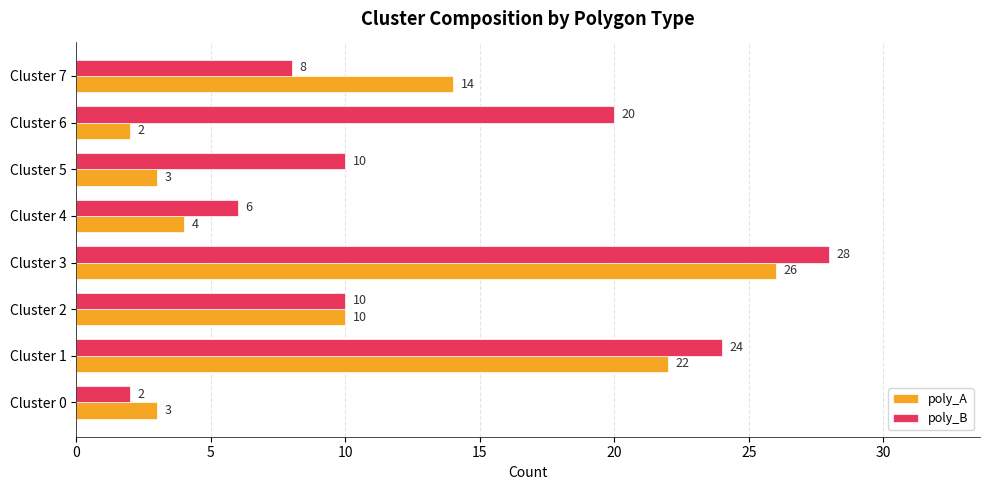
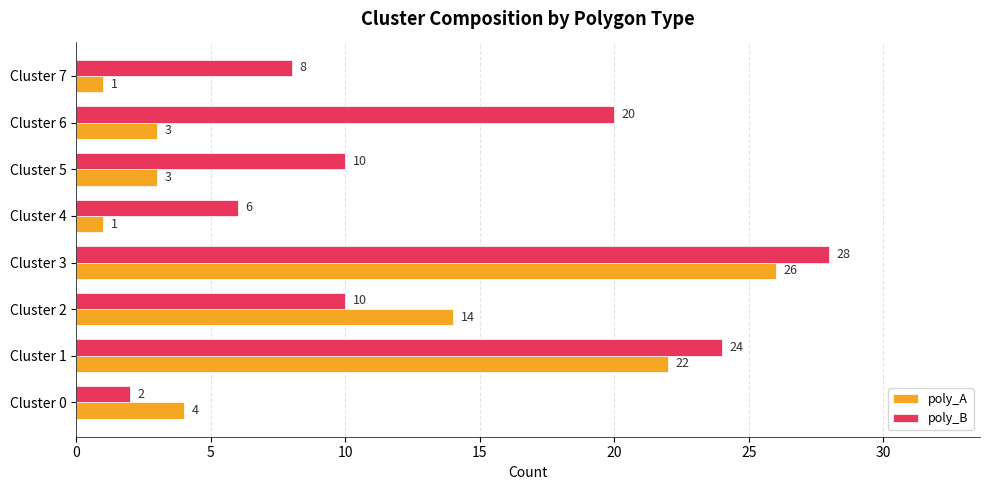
poly_A, Cluster 7: 14 -> 1
poly_A, Cluster 6: 2 -> 3
poly_A, Cluster 4: 4 -> 1
poly_A, Cluster 2: 10 -> 14
poly_A, Cluster 0: 3 -> 4
